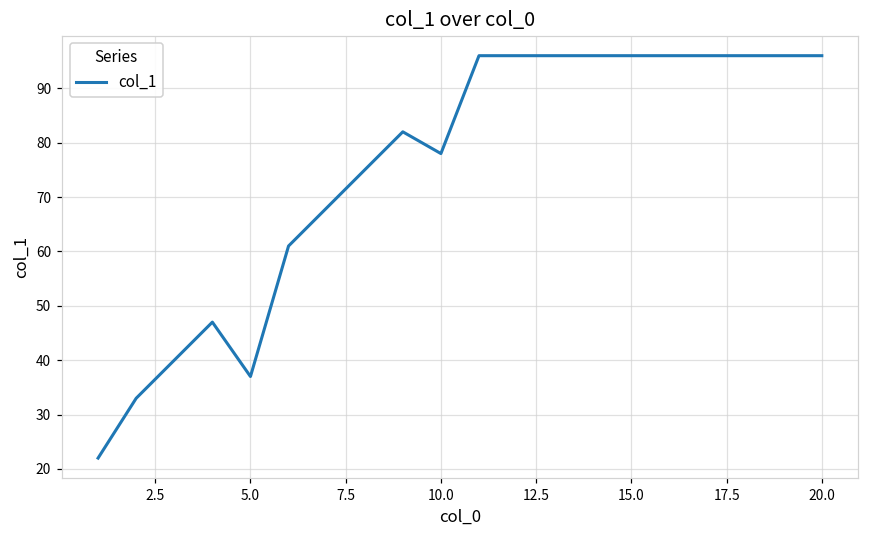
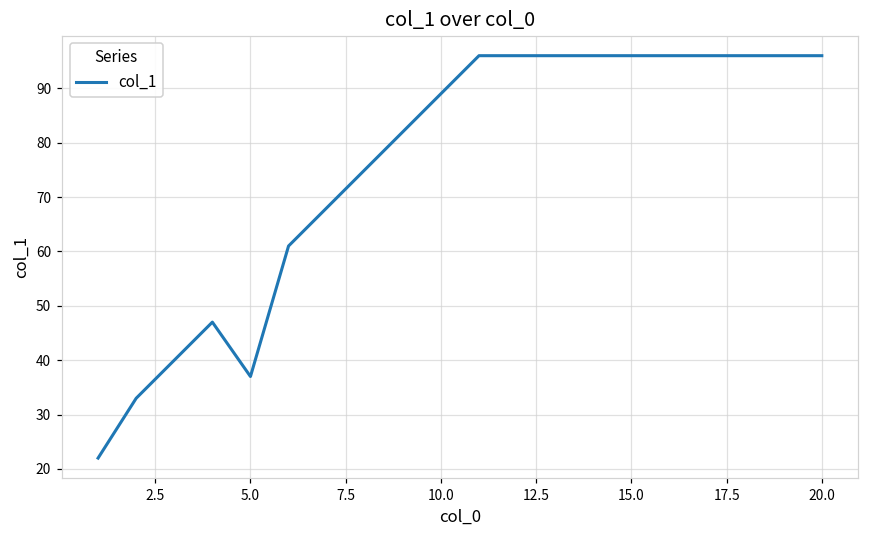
10.0: 78 -> 89
